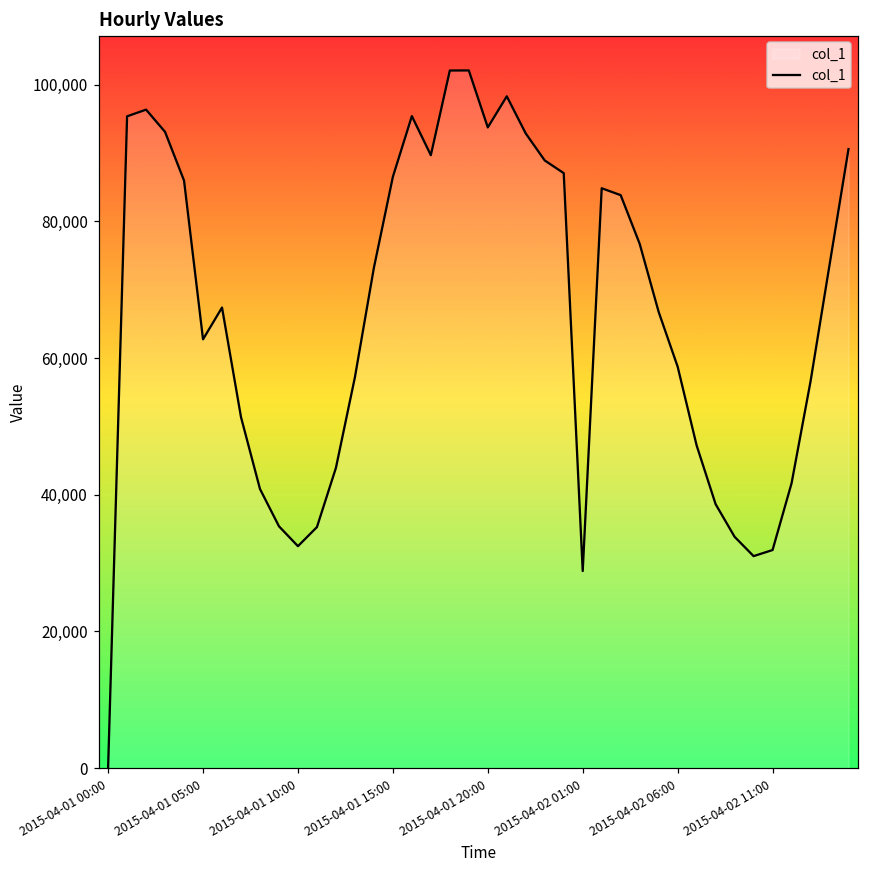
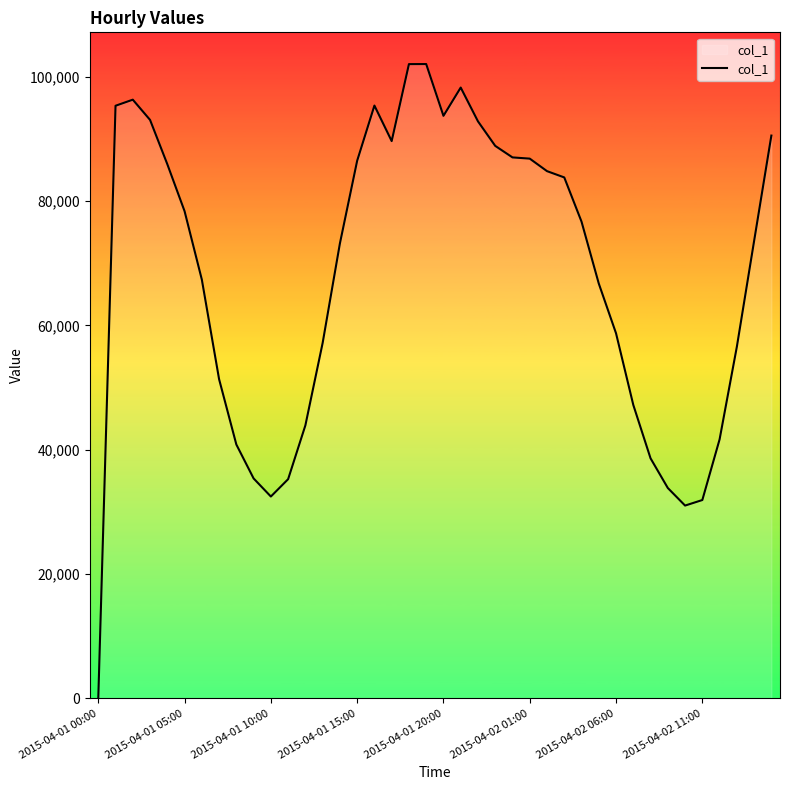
2015-04-01 05:00: 63,000 -> 78,000
2015-04-02 01:00: 29,000 -> 87,000
